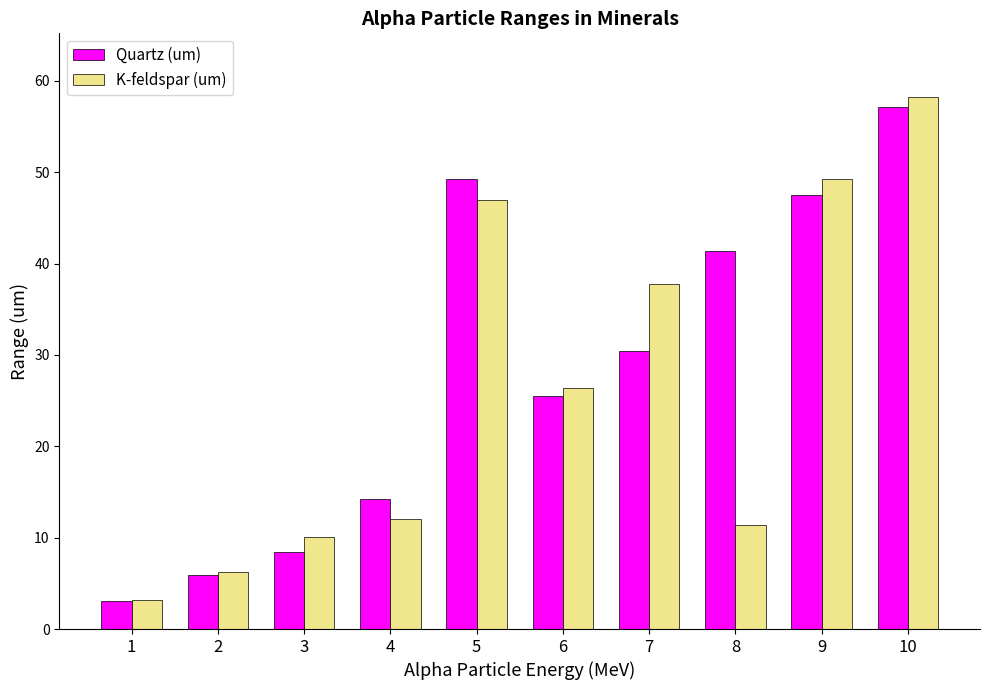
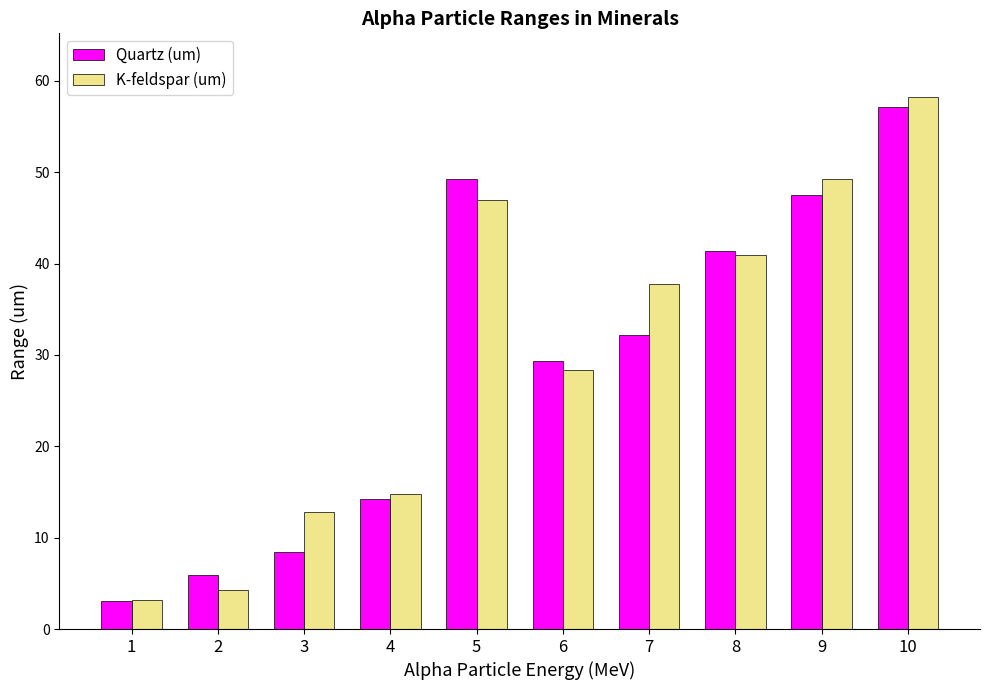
K-feldspar (um), 2: 6 -> 4
K-feldspar (um), 3: 10 -> 13
K-feldspar (um), 4: 12 -> 15
Quartz (um), 6: 25 -> 29
K-feldspar (um), 6: 26 -> 28
Quartz (um), 7: 30 -> 32
K-feldspar (um), 8: 11 -> 41
